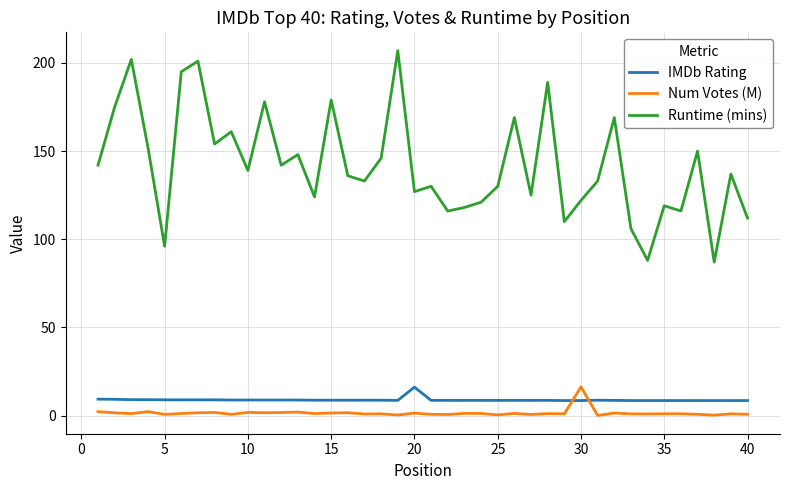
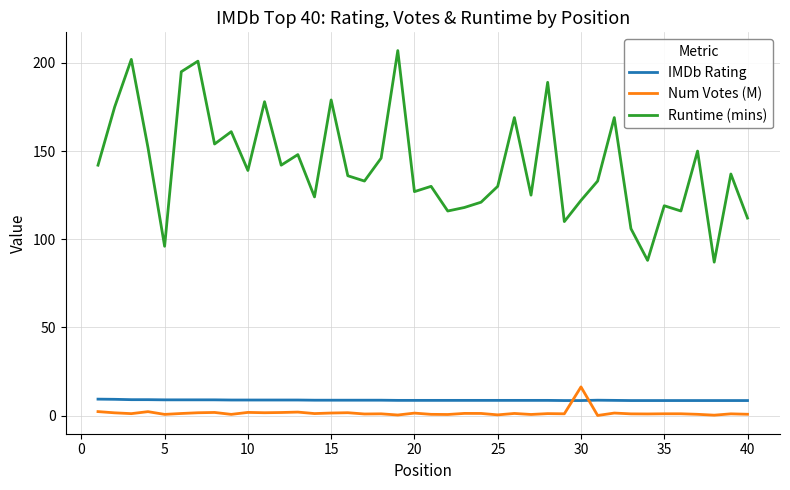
IMDb Rating, 20: 16 -> 9
